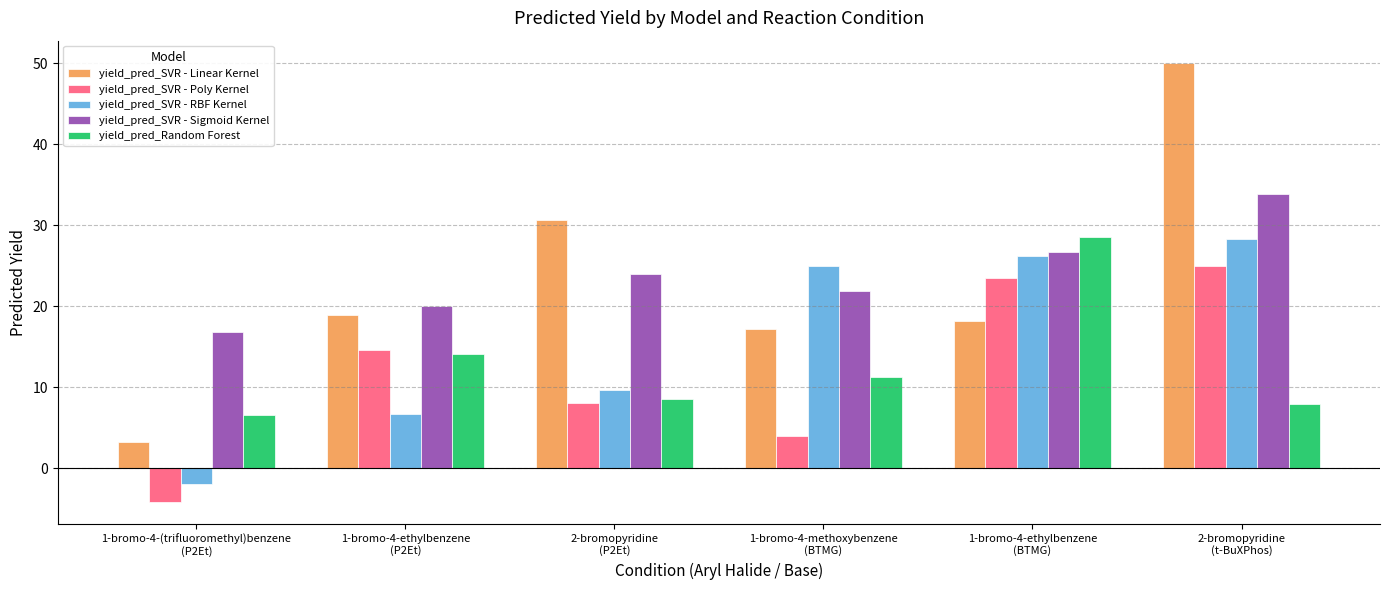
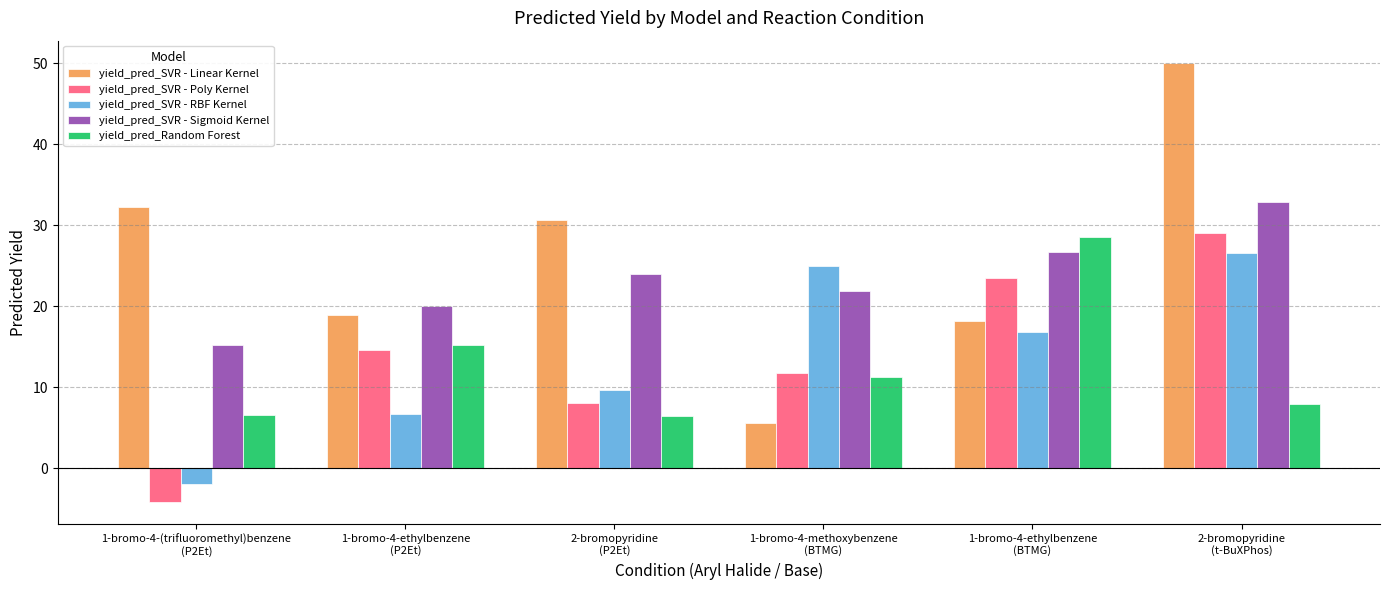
yield_pred_SVR - Linear Kernel, 1-bromo-4-(trifluoromethyl)benzene (P2Et): 3 -> 32
yield_pred_SVR - Sigmoid Kernel, 1-bromo-4-(trifluoromethyl)benzene (P2Et): 17 -> 15
yield_pred_Random Forest, 1-bromo-4-ethylbenzene (P2Et): 14 -> 15
yield_pred_Random Forest, 2-bromopyridine (P2Et): 9 -> 7
yield_pred_SVR - Linear Kernel, 1-bromo-4-methoxybenzene (BTMG): 17 -> 6
yield_pred_SVR - Poly Kernel, 1-bromo-4-methoxybenzene (BTMG): 4 -> 12
yield_pred_SVR - RBF Kernel, 1-bromo-4-ethylbenzene (BTMG): 26 -> 17
yield_pred_SVR - Poly Kernel, 2-bromopyridine (t-BuXPhos): 25 -> 29
yield_pred_SVR - RBF Kernel, 2-bromopyridine (t-BuXPhos): 28 -> 27
yield_pred_SVR - Sigmoid Kernel, 2-bromopyridine (t-BuXPhos): 34 -> 33
